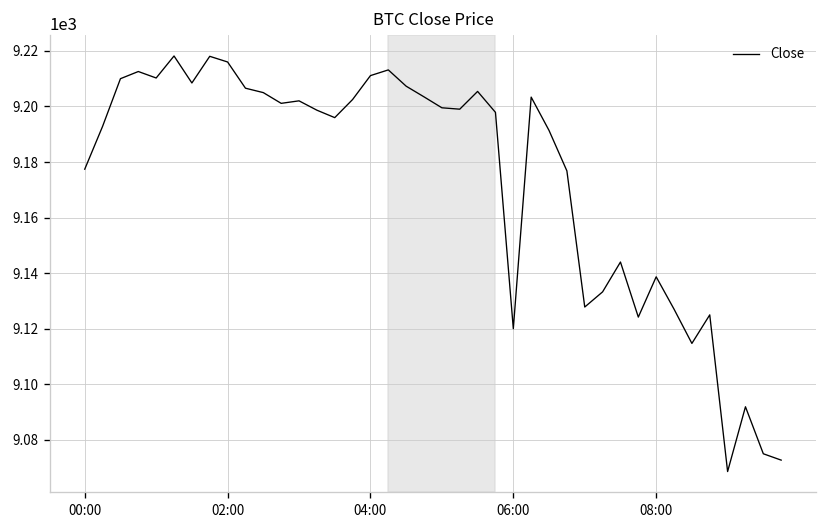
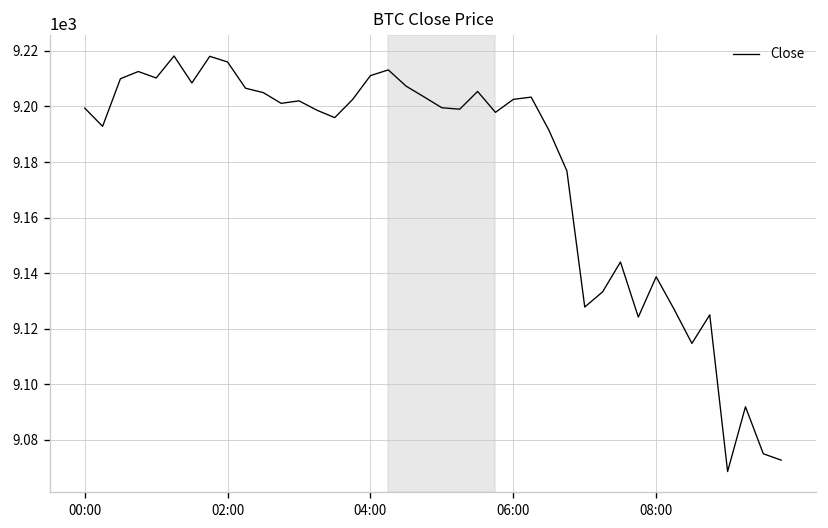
00:00: 9177 -> 9199
06:00: 9120 -> 9203
